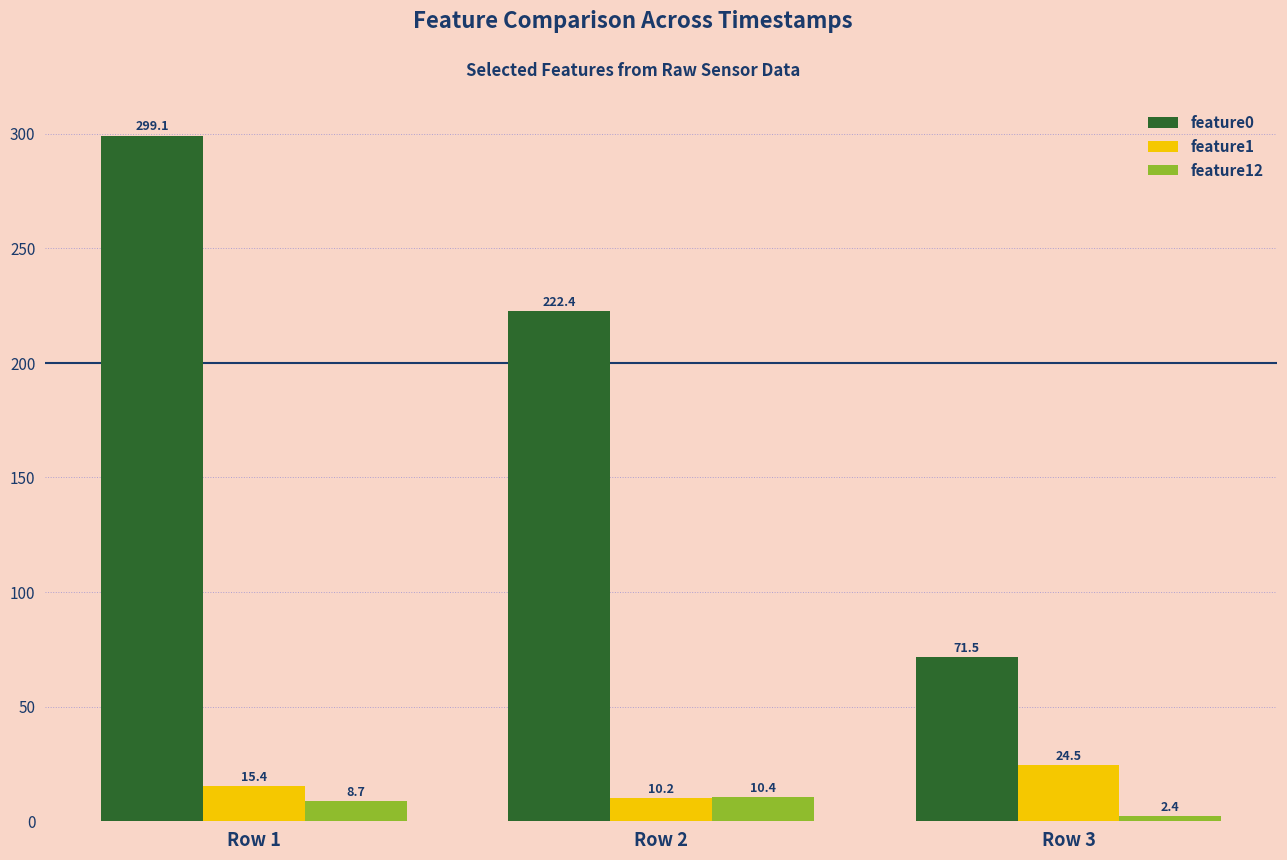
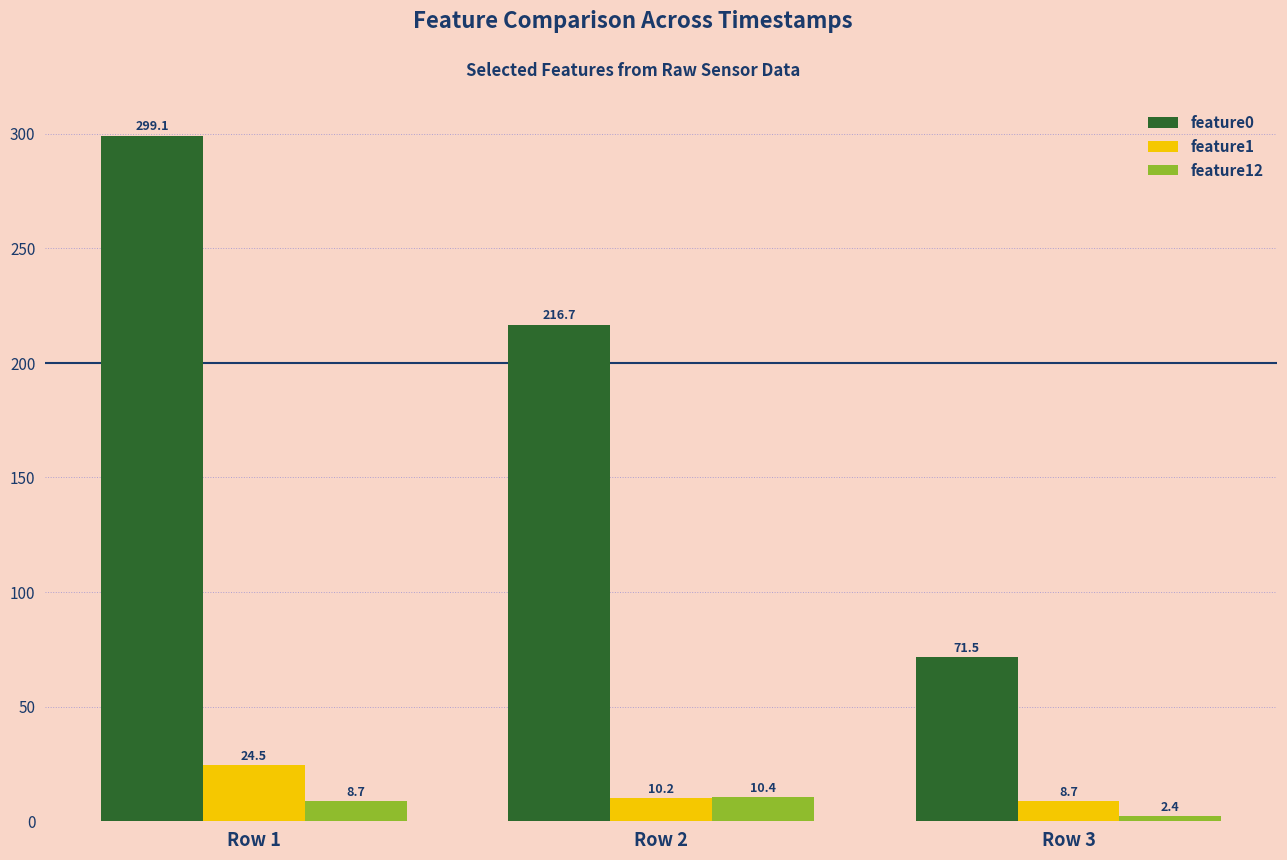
feature1, Row 1: 15.4 -> 24.5
feature0, Row 2: 222.4 -> 216.7
feature1, Row 3: 24.5 -> 8.7
